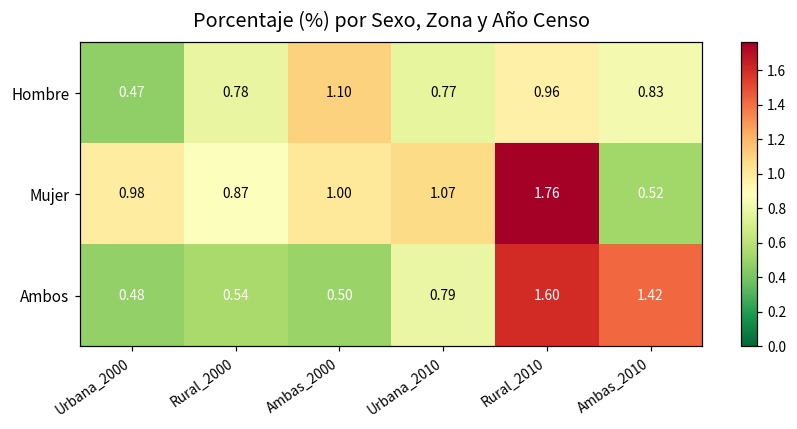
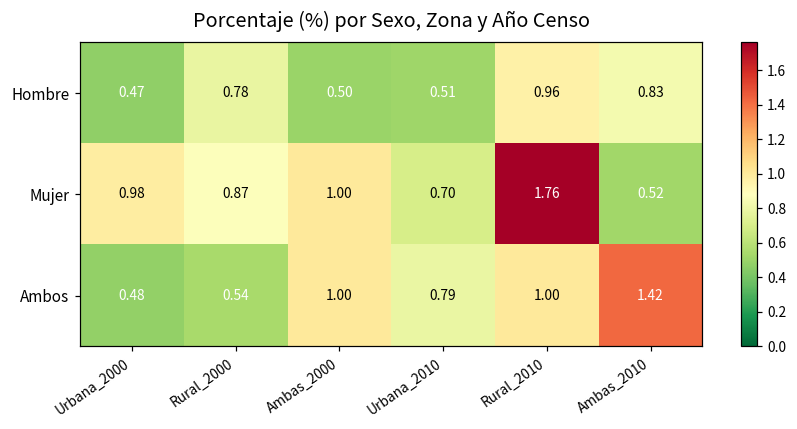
Hombre, Ambas_2000: 1.10 -> 0.50
Hombre, Urbana_2010: 0.77 -> 0.51
Mujer, Urbana_2010: 1.07 -> 0.70
Ambos, Ambas_2000: 0.50 -> 1.00
Ambos, Rural_2010: 1.60 -> 1.00
